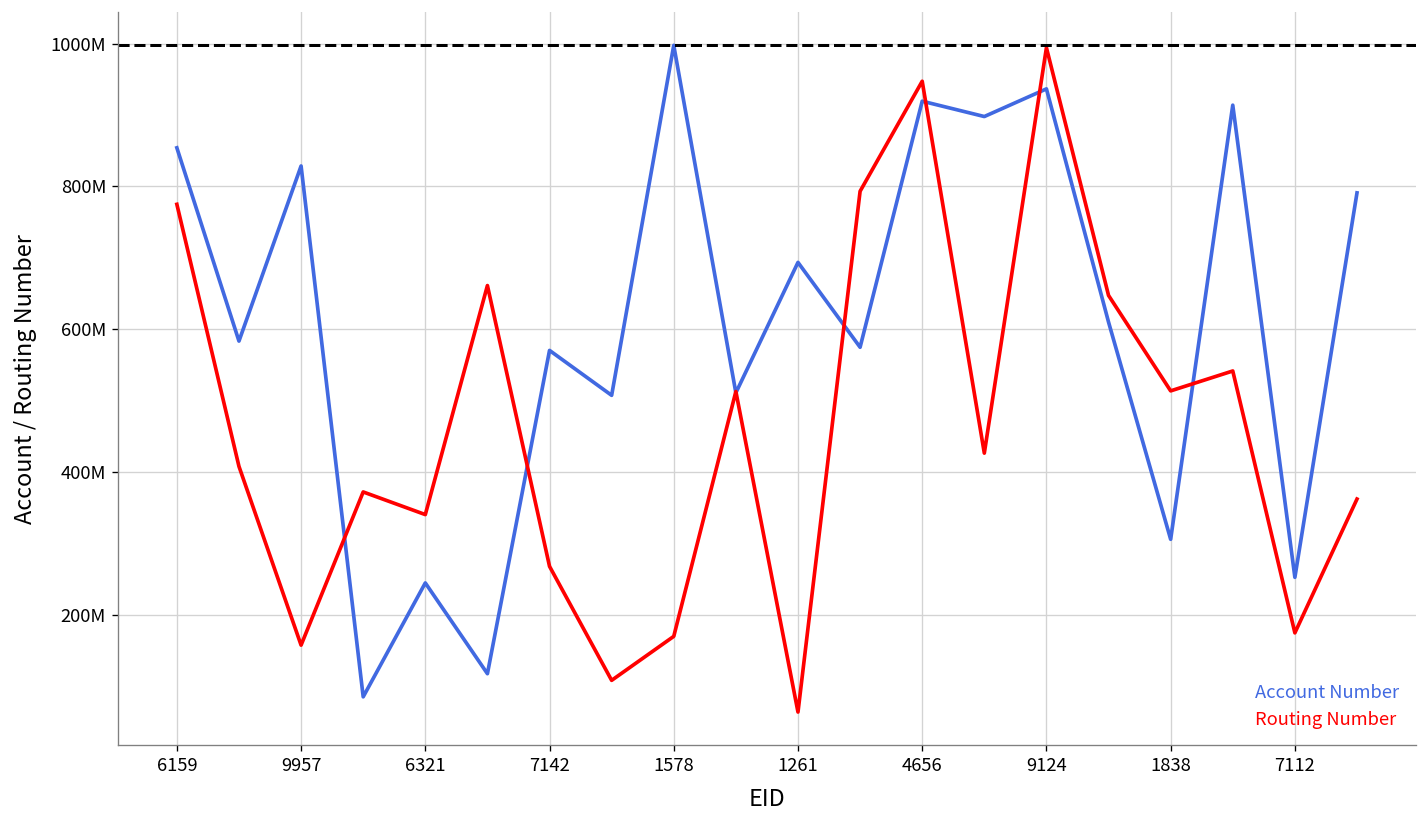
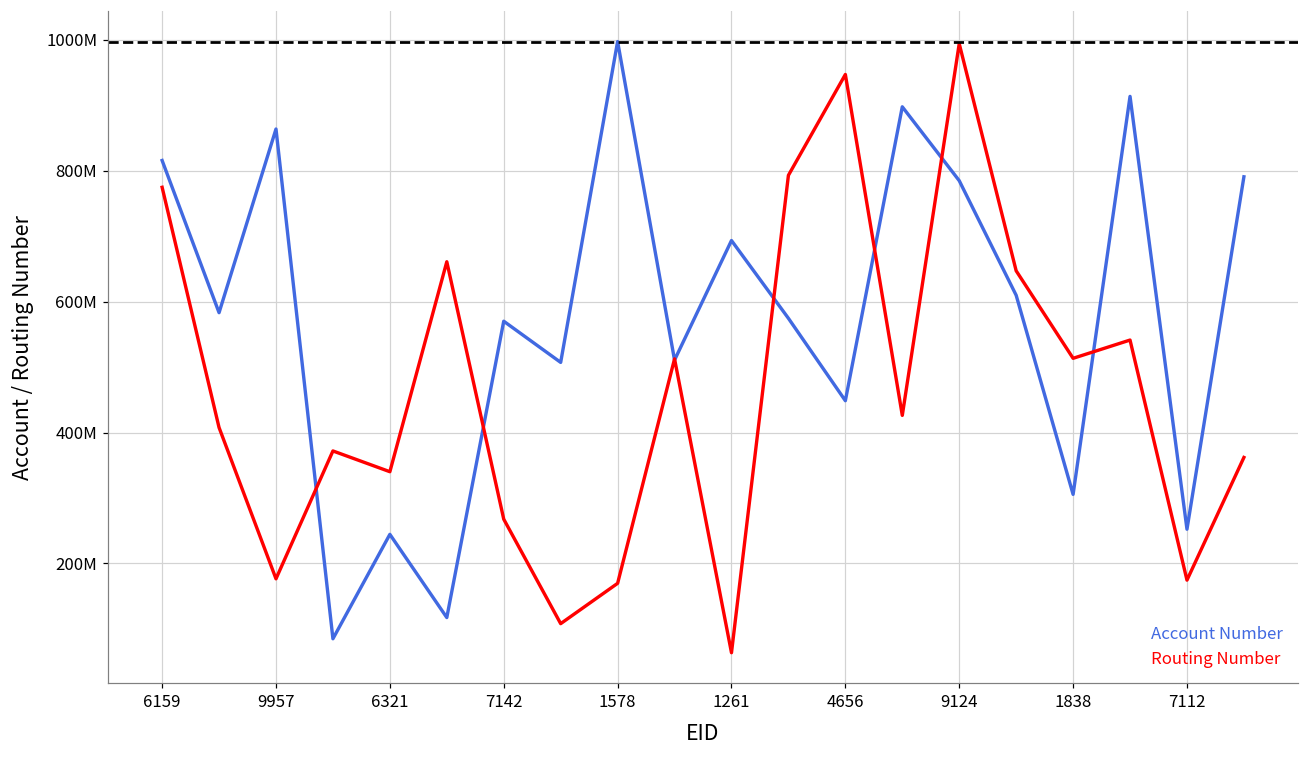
Account Number, 6159: 850000000 -> 820000000
Account Number, 9957: 830000000 -> 860000000
Routing Number, 9957: 160000000 -> 180000000
Account Number, 4656: 920000000 -> 450000000
Account Number, 9124: 940000000 -> 780000000
